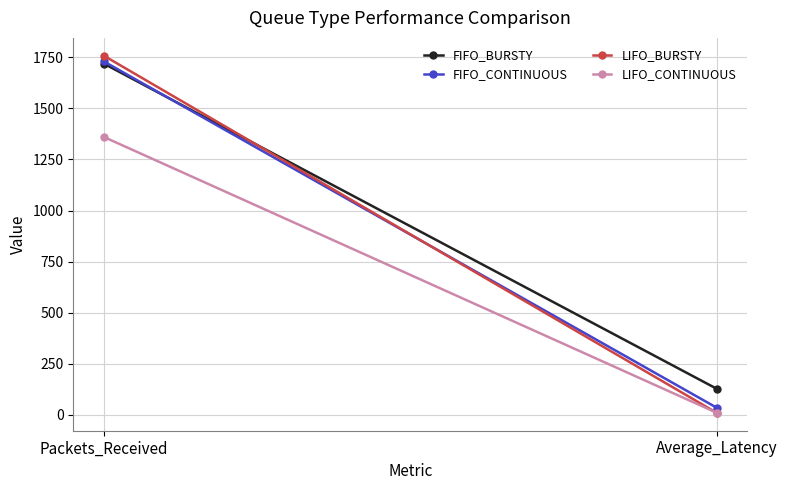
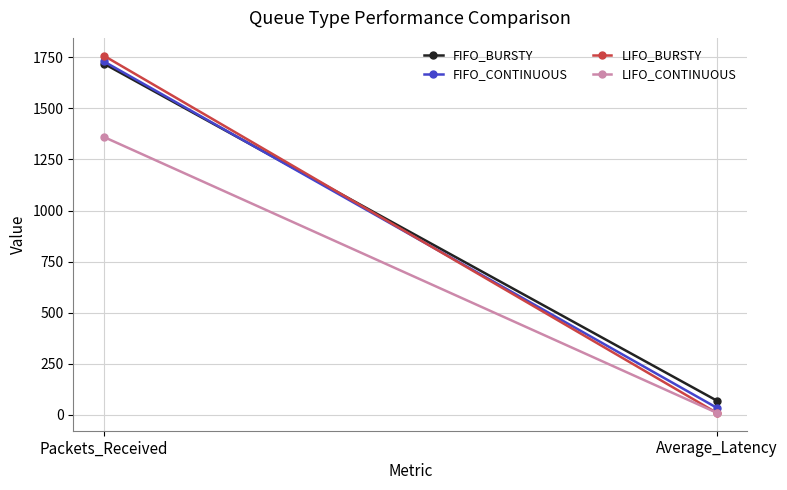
FIFO_BURSTY, Average_Latency: 130 -> 70
